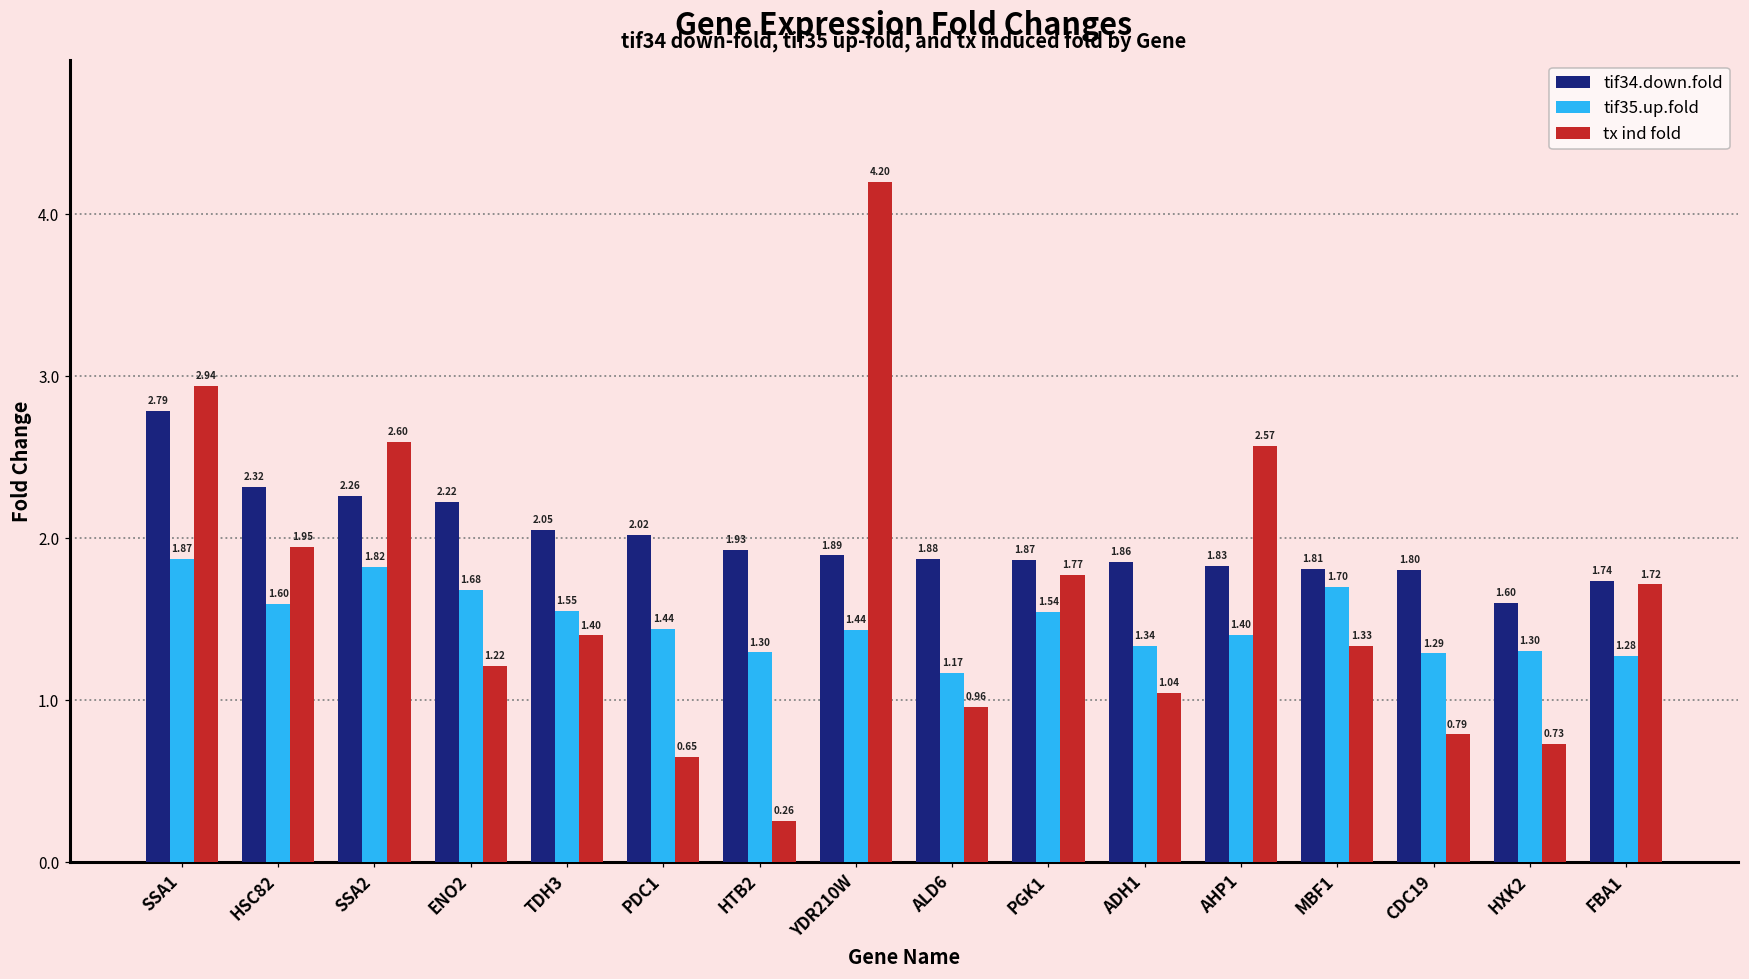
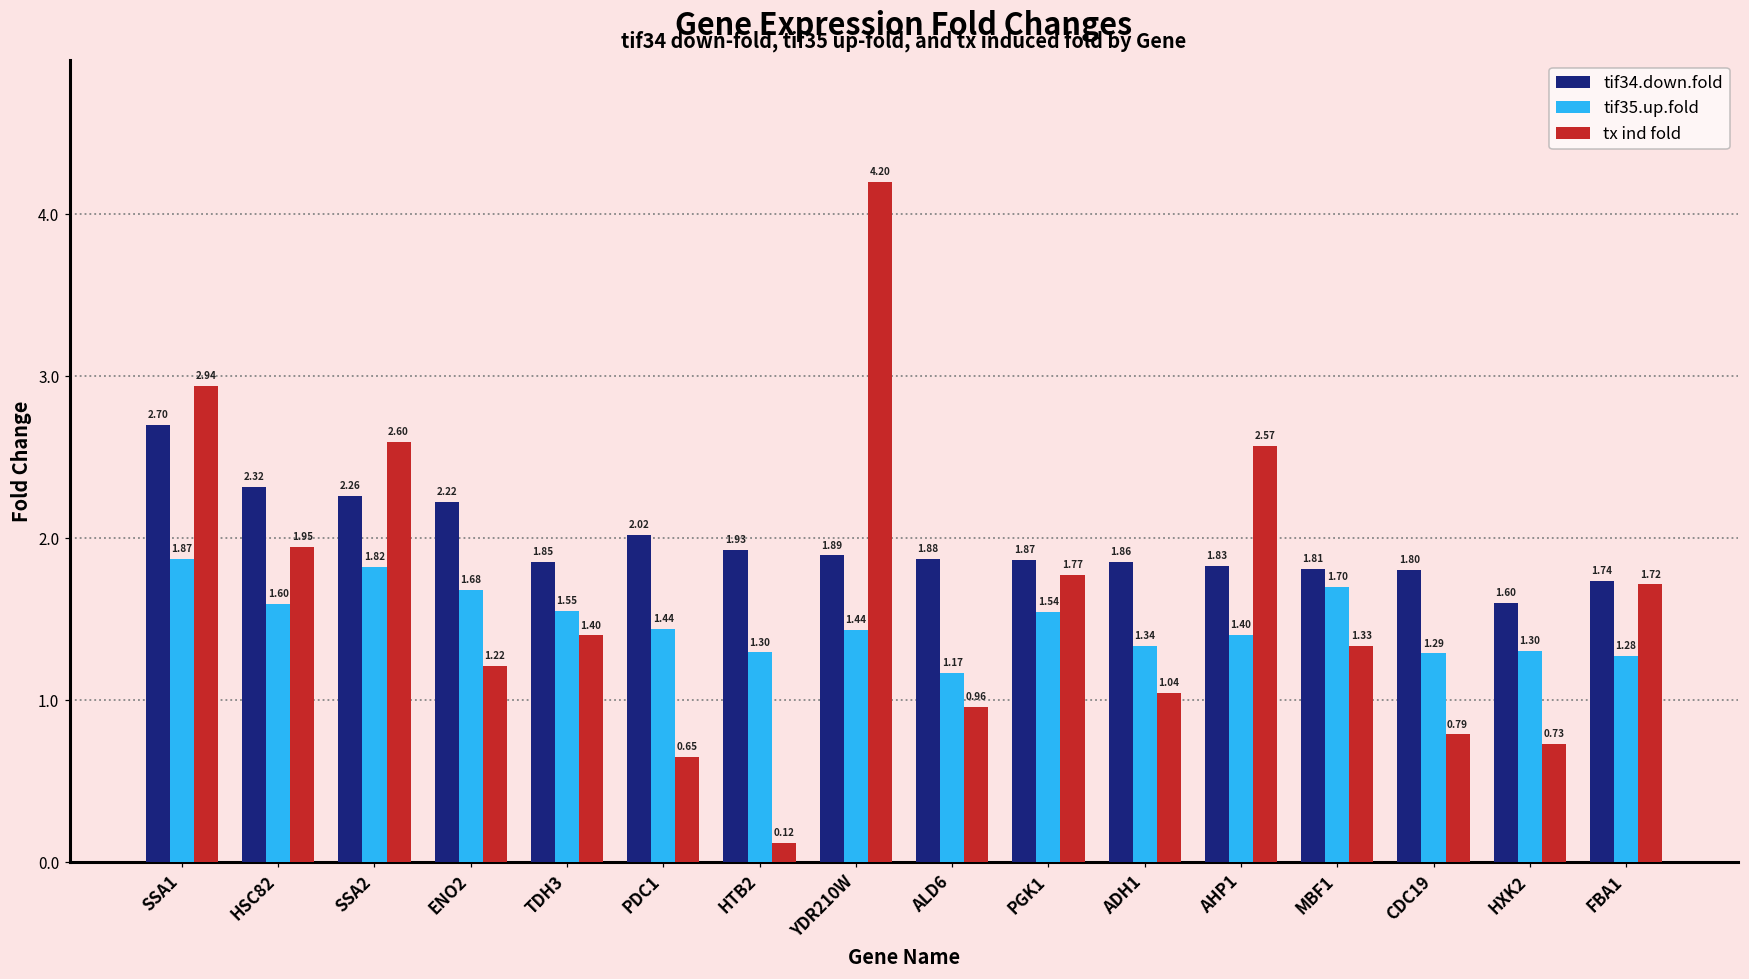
tif34.down.fold, SSA1: 2.79 -> 2.70
tif34.down.fold, TDH3: 2.05 -> 1.85
tx ind fold, HTB2: 0.26 -> 0.12
